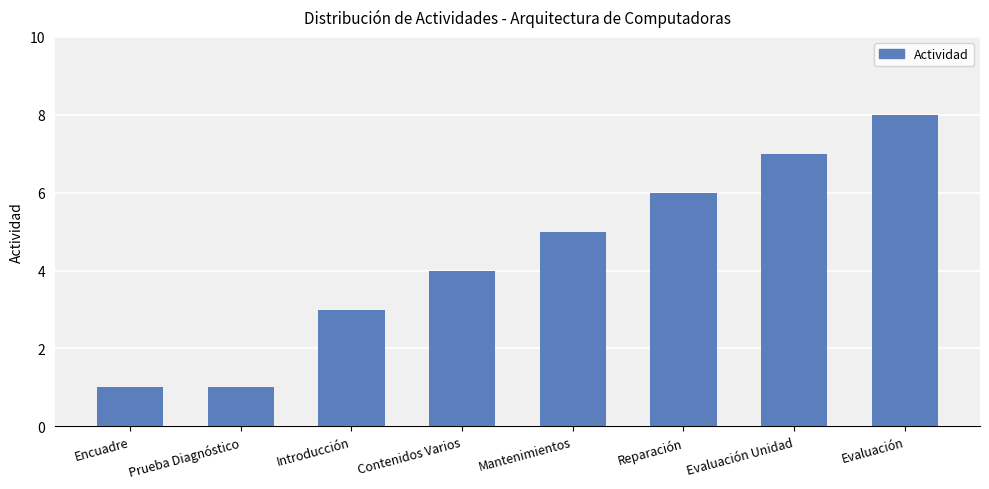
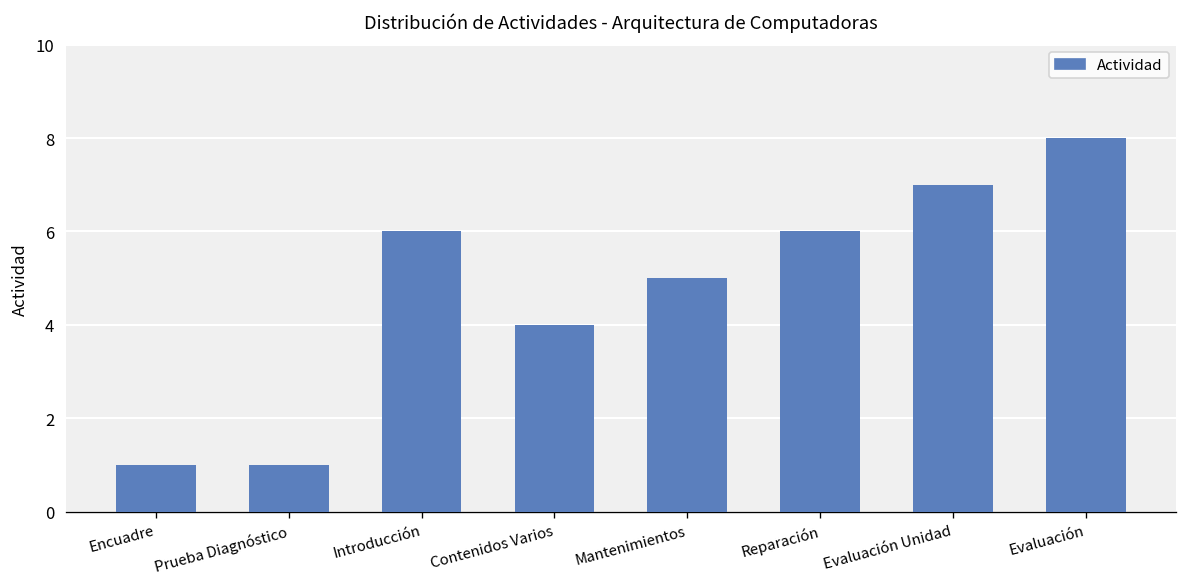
Introducción: 3 -> 6
